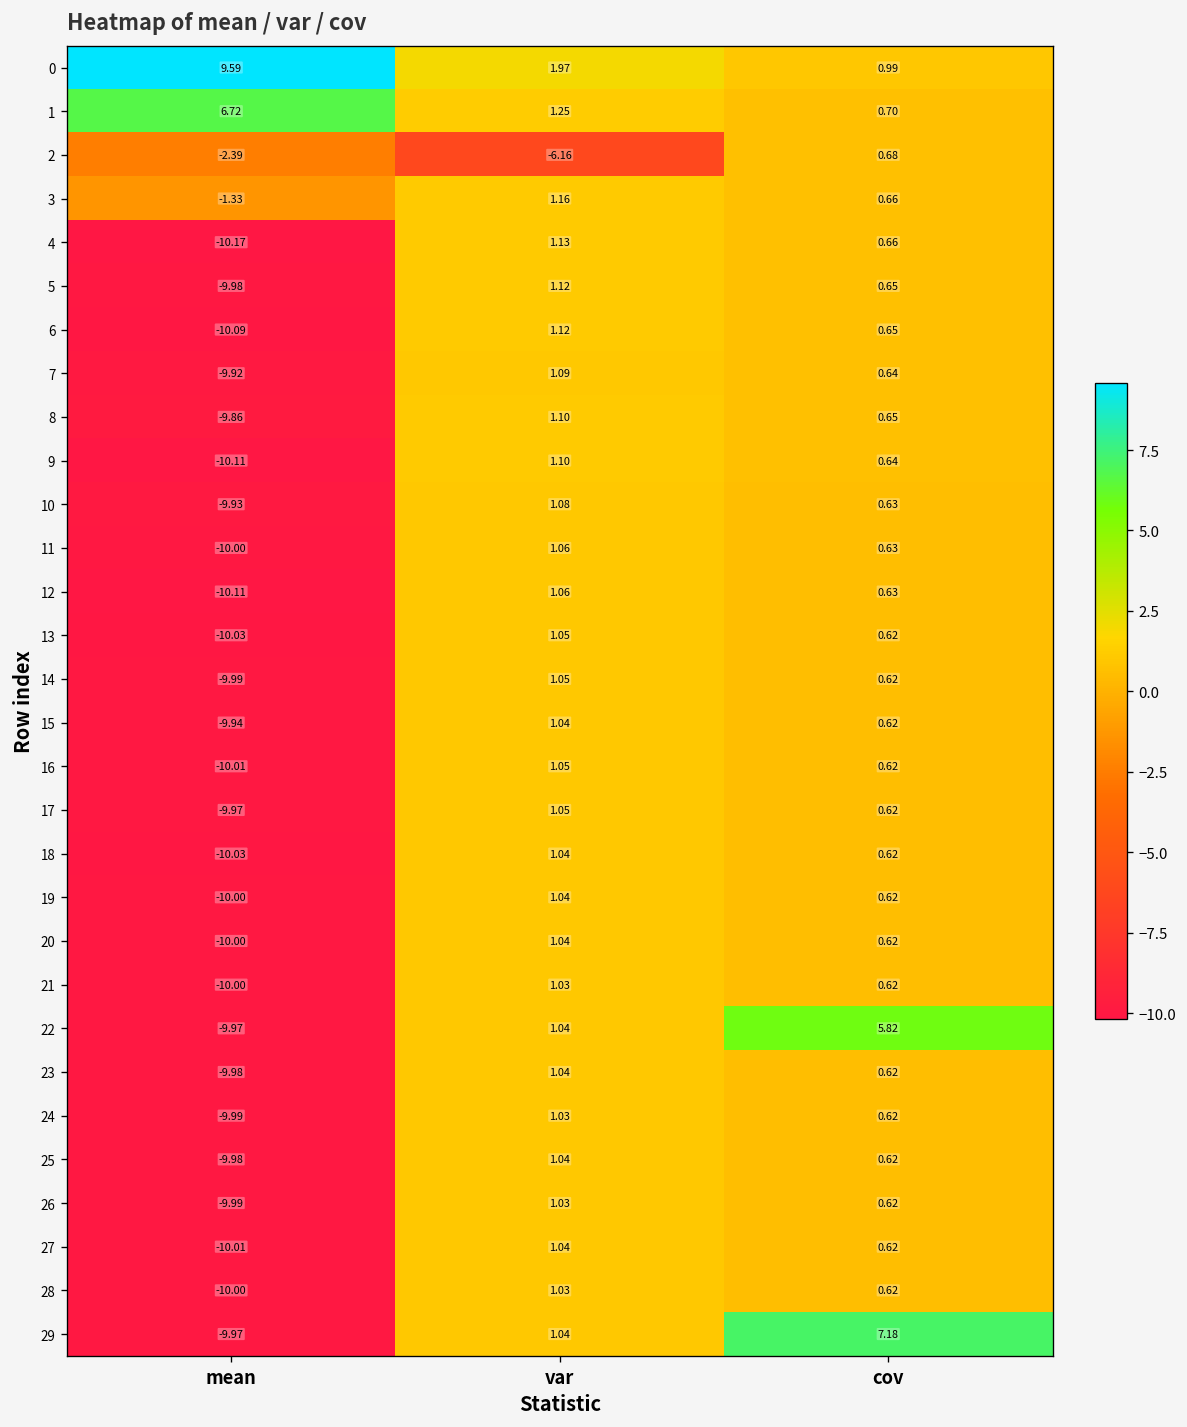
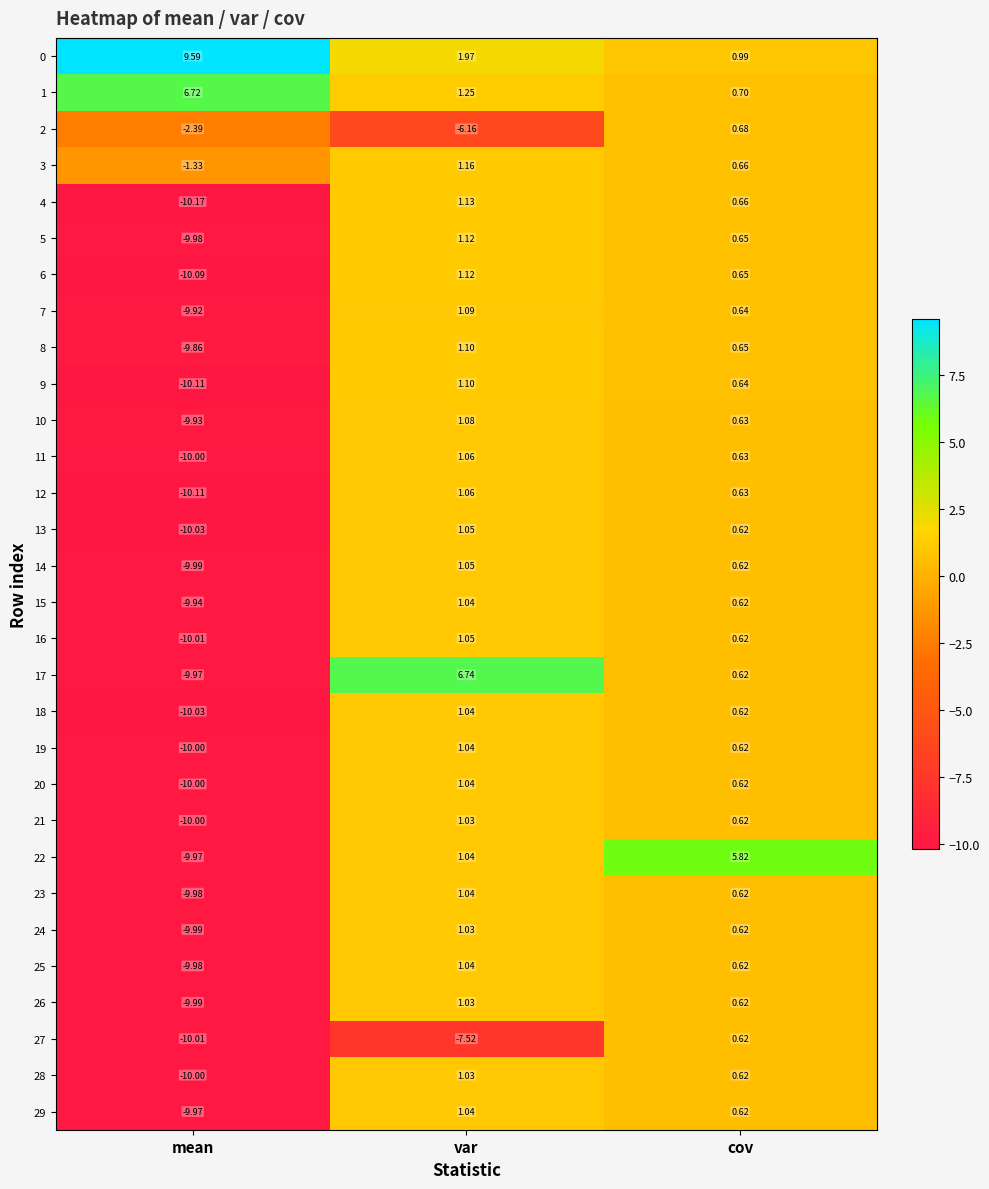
17, var: 1.05 -> 6.74
27, var: 1.04 -> -7.52
29, cov: 7.18 -> 0.62
